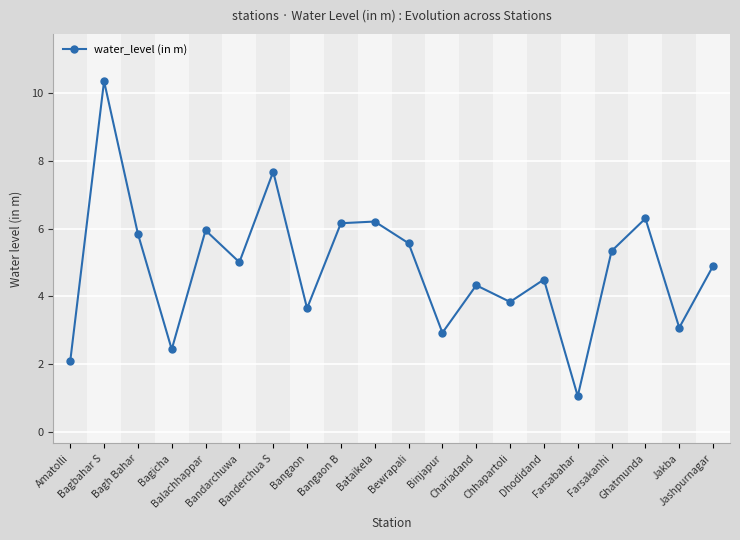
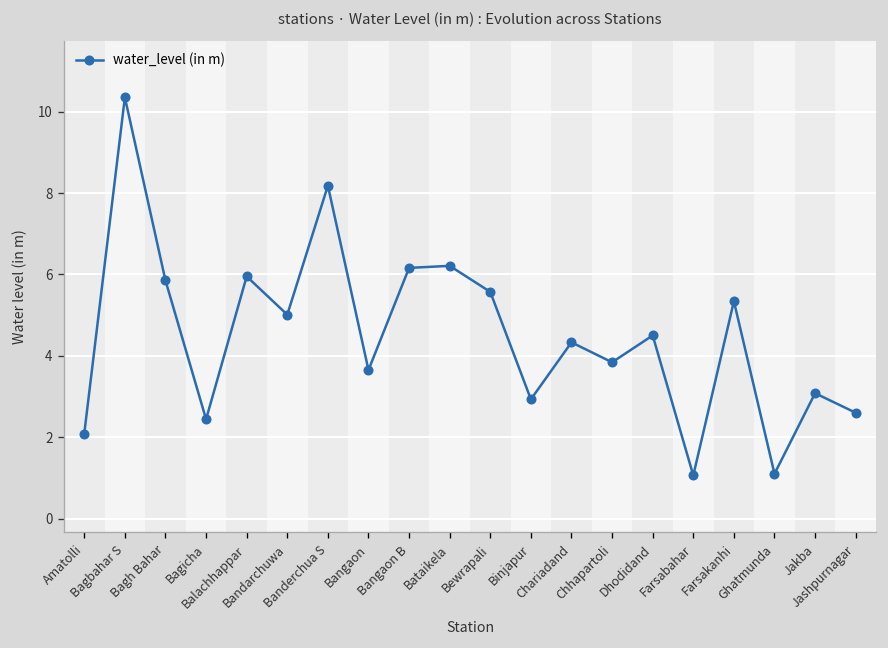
Banderchua S: 7.7 -> 8.2
Ghatmunda: 6.3 -> 1.1
Jashpurnagar: 4.9 -> 2.6
